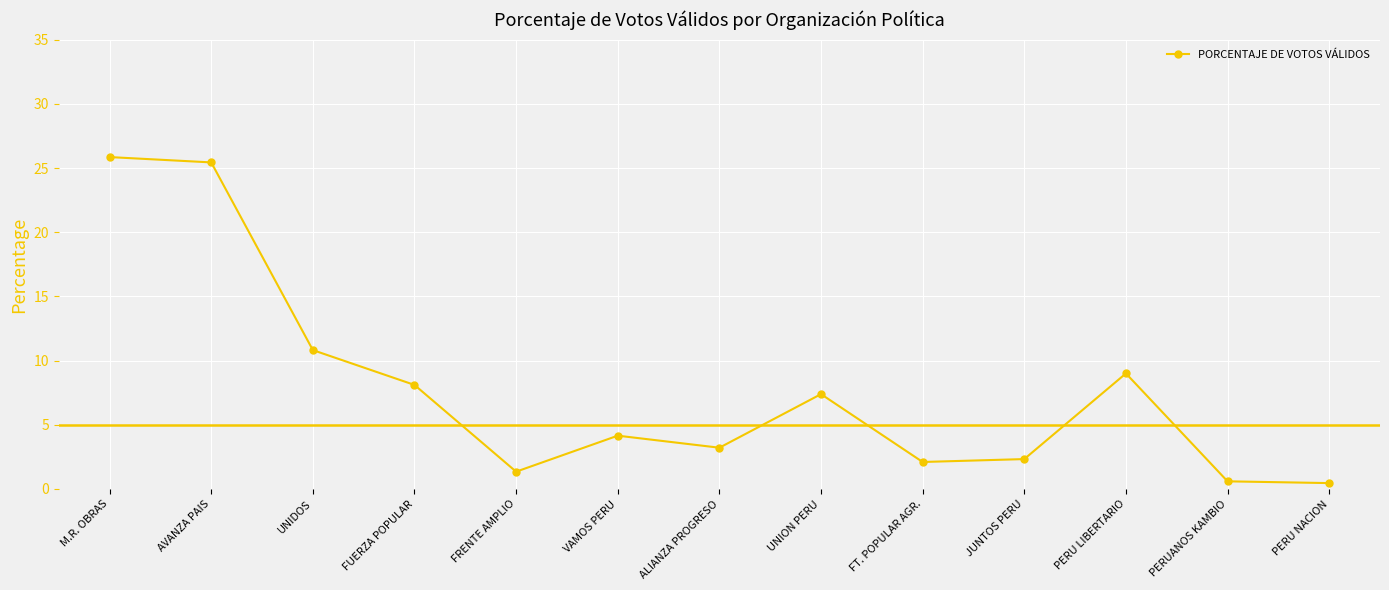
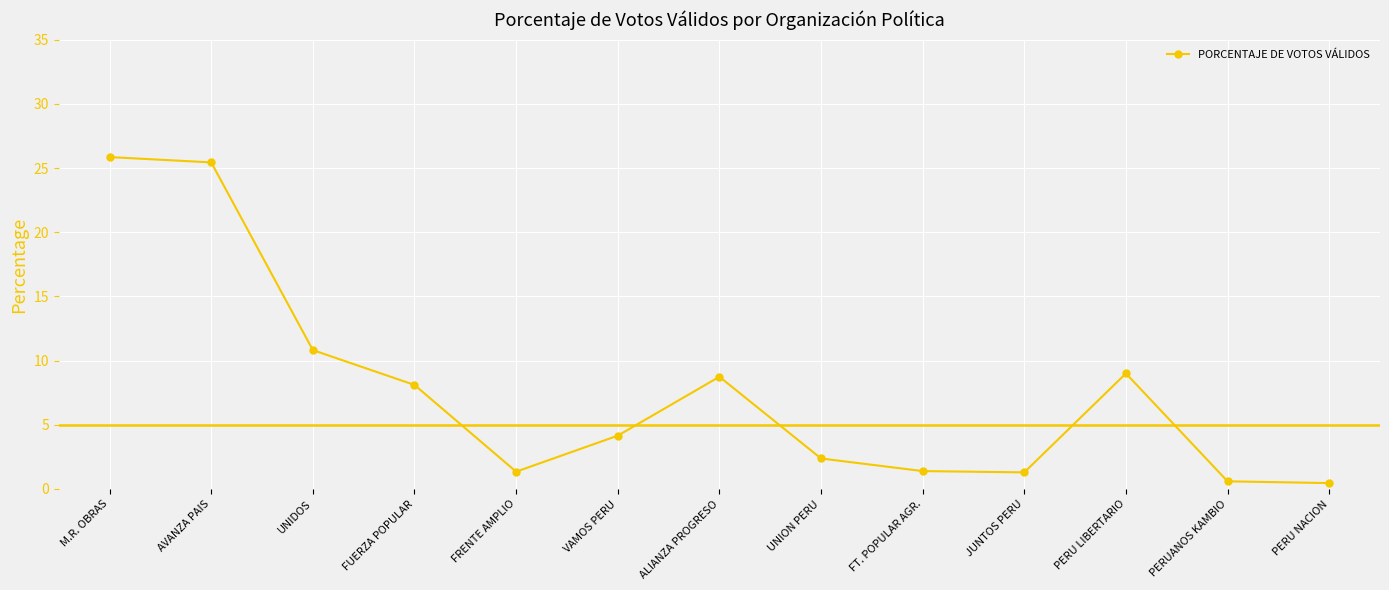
ALIANZA PROGRESO: 3.2 -> 8.7
UNION PERU: 7.4 -> 2.4
FT. POPULAR AGR.: 2.1 -> 1.4
JUNTOS PERU: 2.3 -> 1.3
